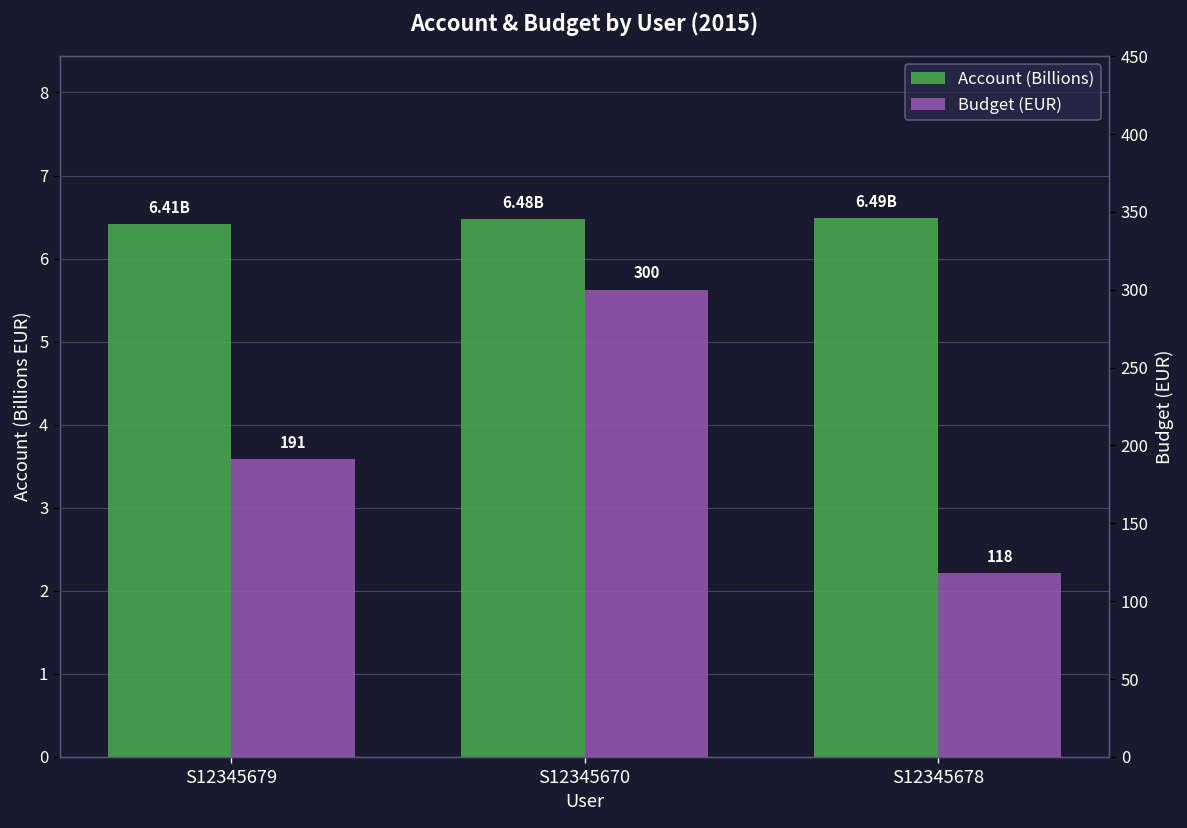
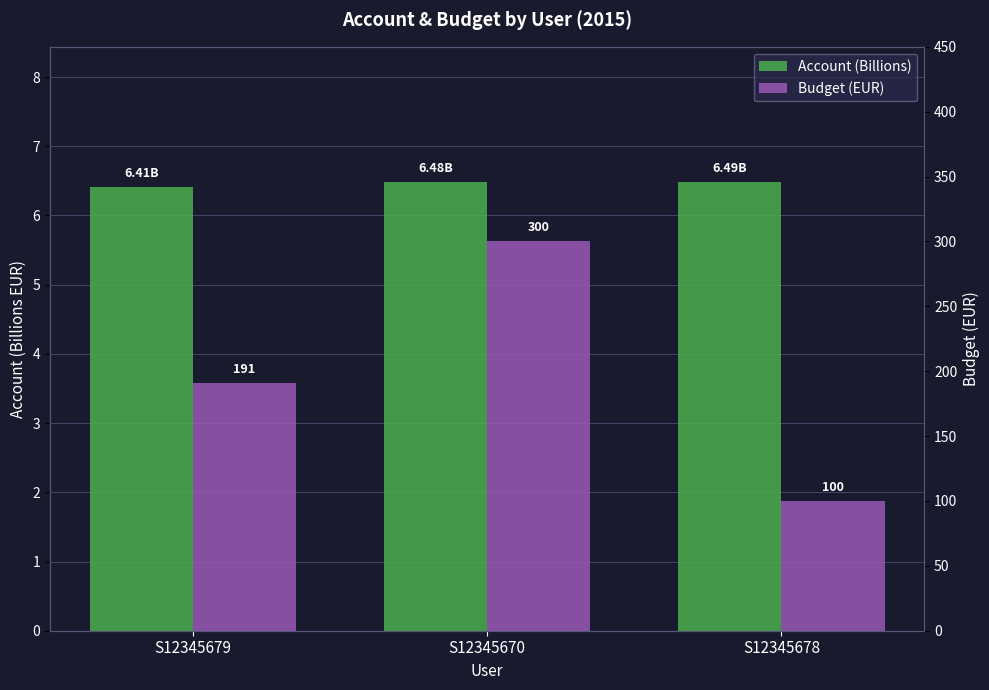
Budget (EUR), S12345678: 118 -> 100
